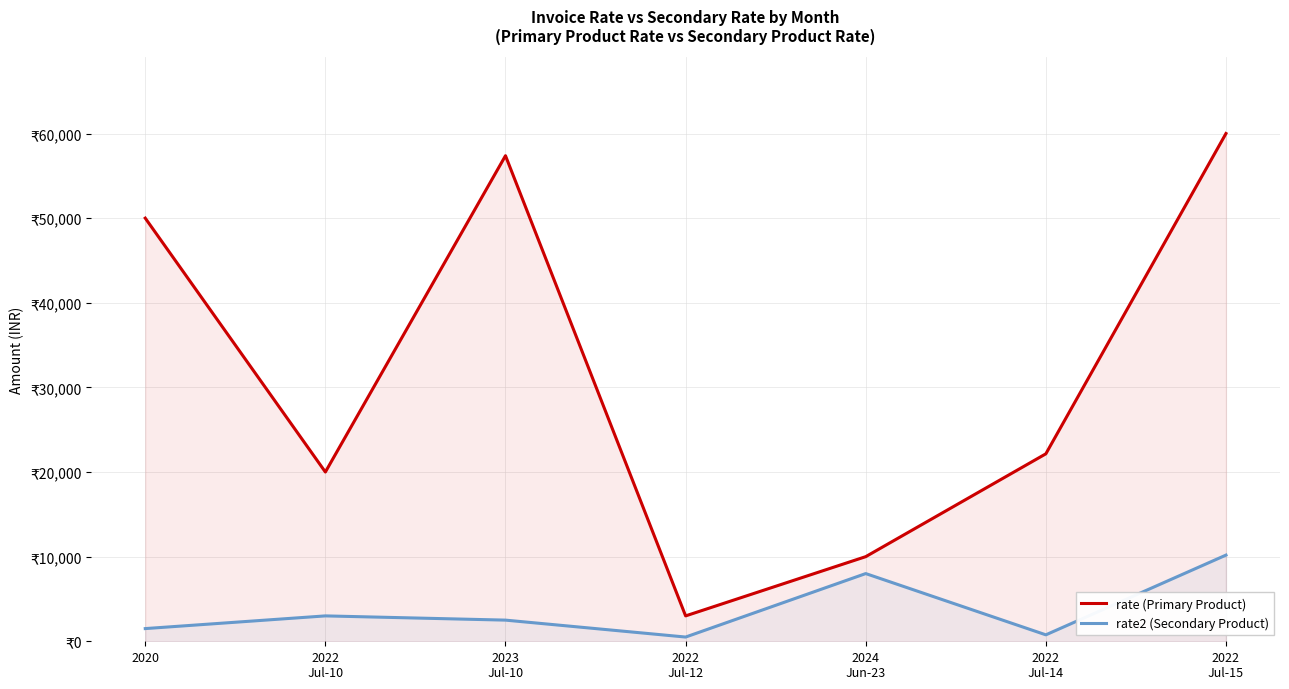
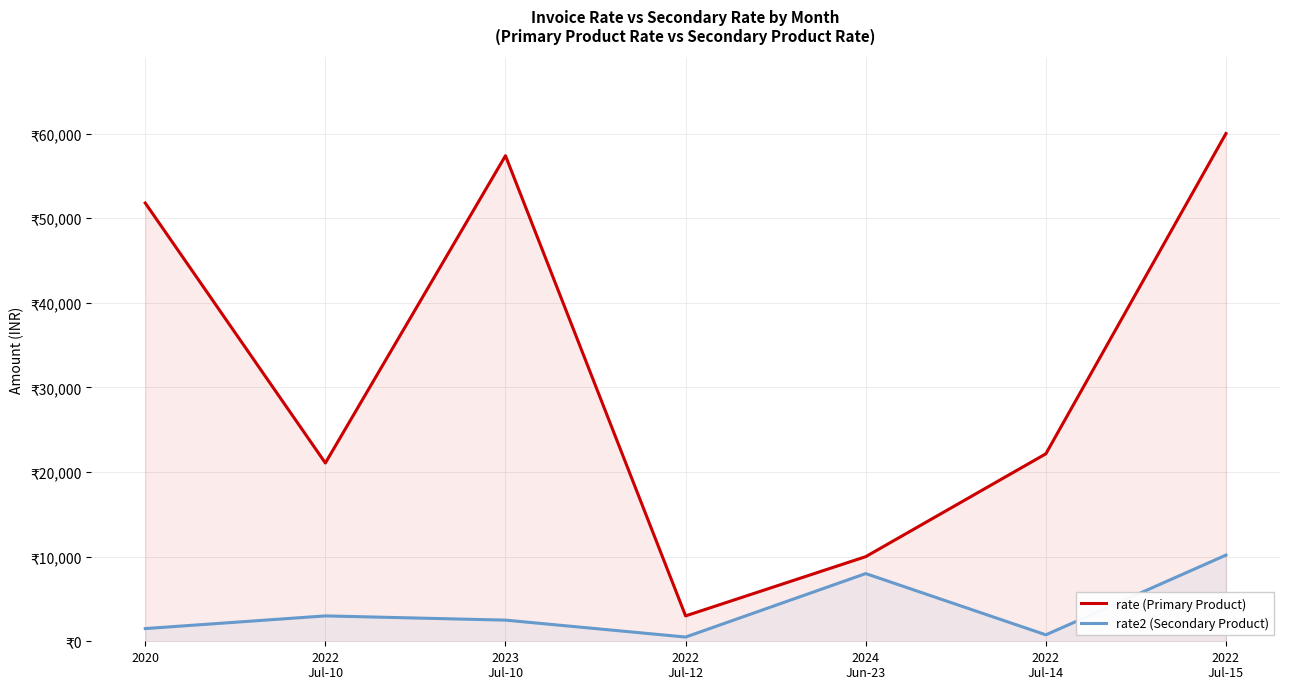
rate (Primary Product), 2020: ₹50,000 -> ₹52,000
rate (Primary Product), 2022 Jul-10: ₹20,000 -> ₹21,000
